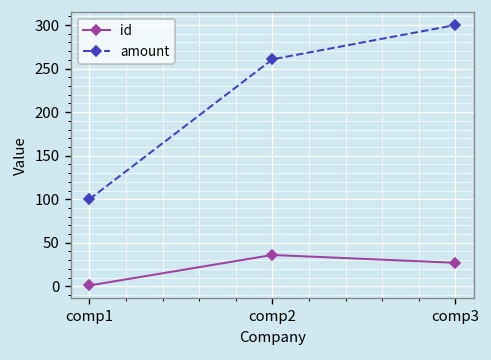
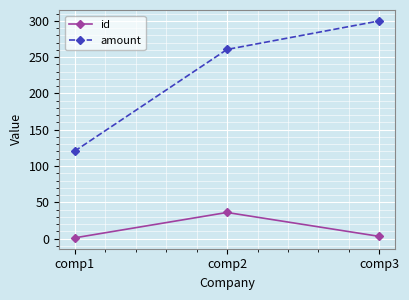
amount, comp1: 100 -> 120
id, comp3: 30 -> 0
